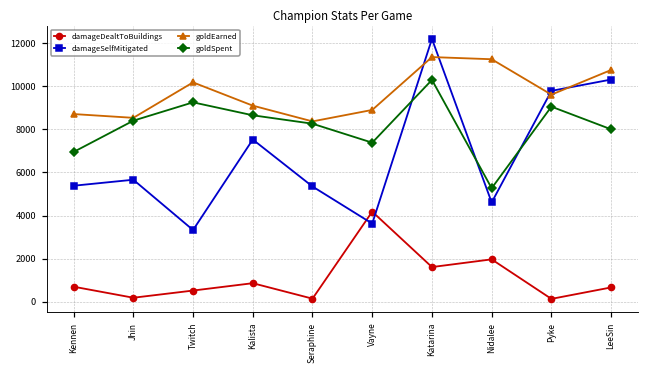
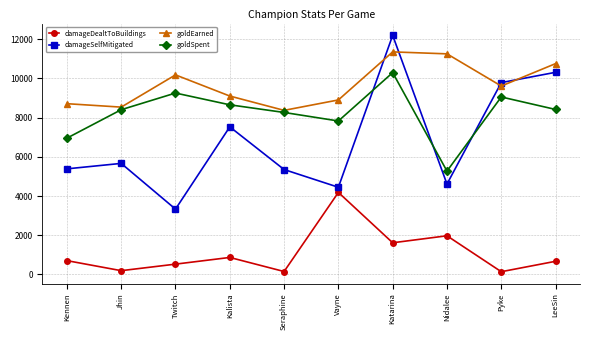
damageSelfMitigated, Vayne: 3600 -> 4400
goldSpent, Vayne: 7400 -> 7800
goldSpent, LeeSin: 8000 -> 8400
